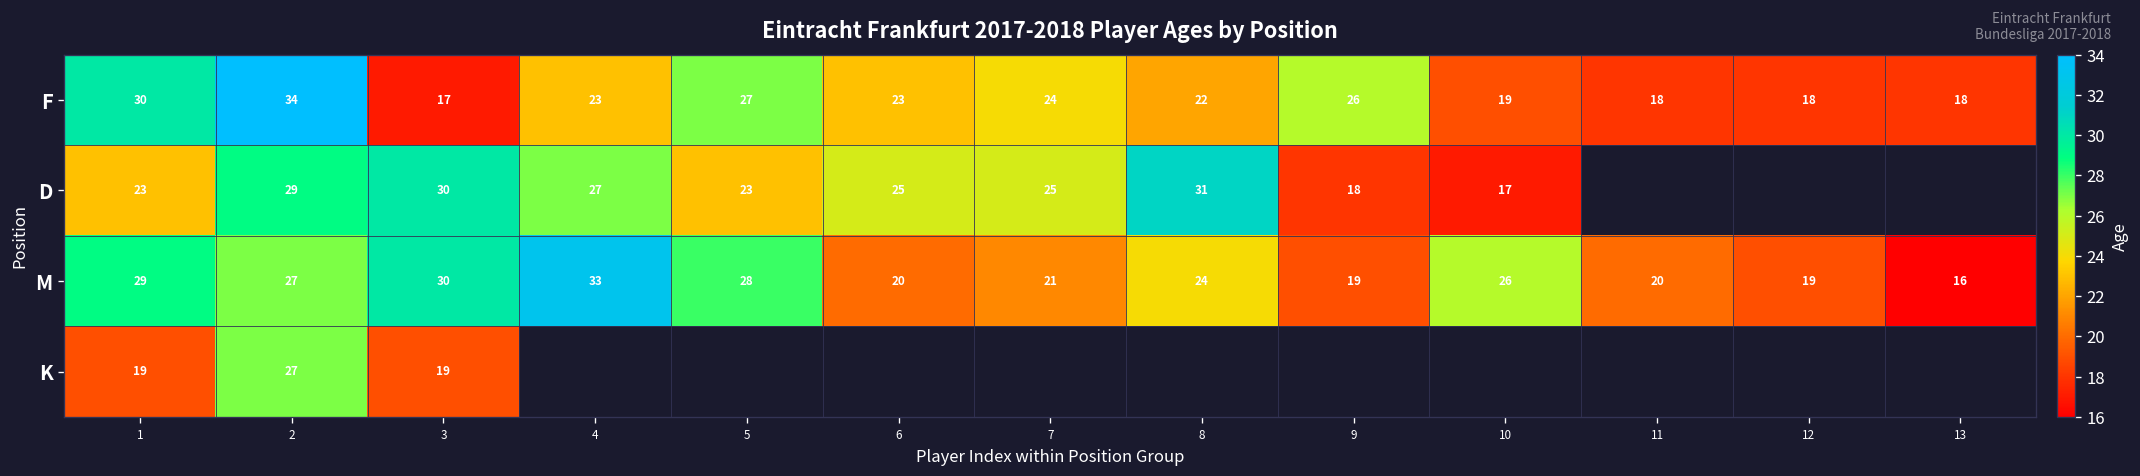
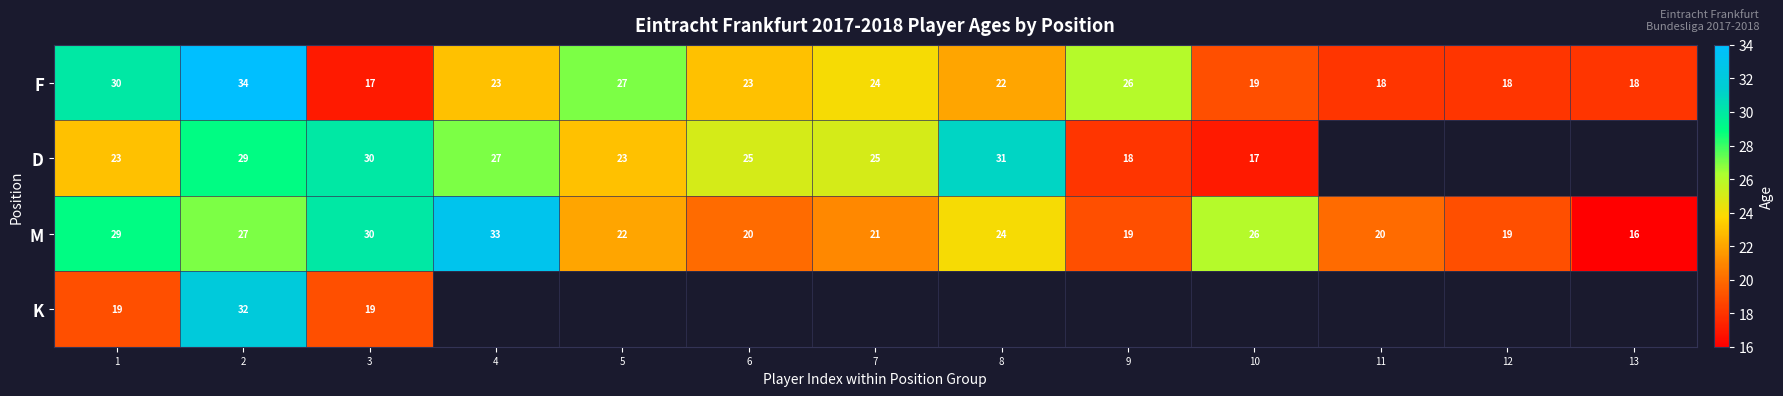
M, 5: 28 -> 22
K, 2: 27 -> 32
